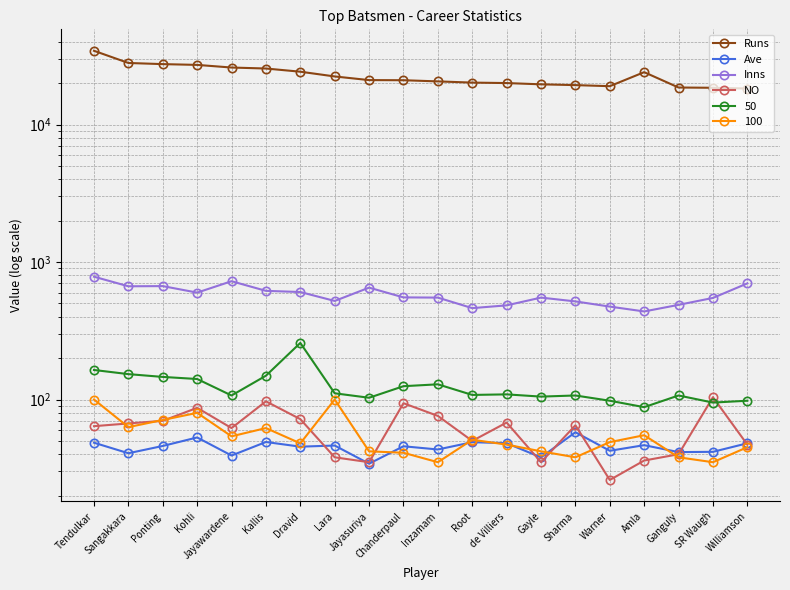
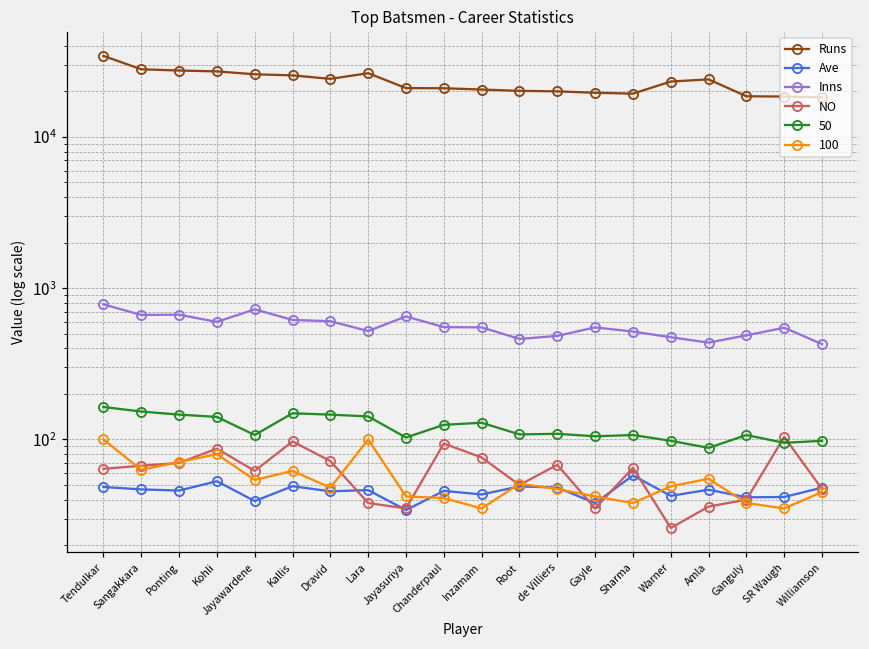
Ave, Sangakkara: 41 -> 47
50, Dravid: 260 -> 150
Runs, Lara: 22000 -> 26000
50, Lara: 110 -> 140
Runs, Warner: 19000 -> 23000
Inns, Williamson: 700 -> 430
